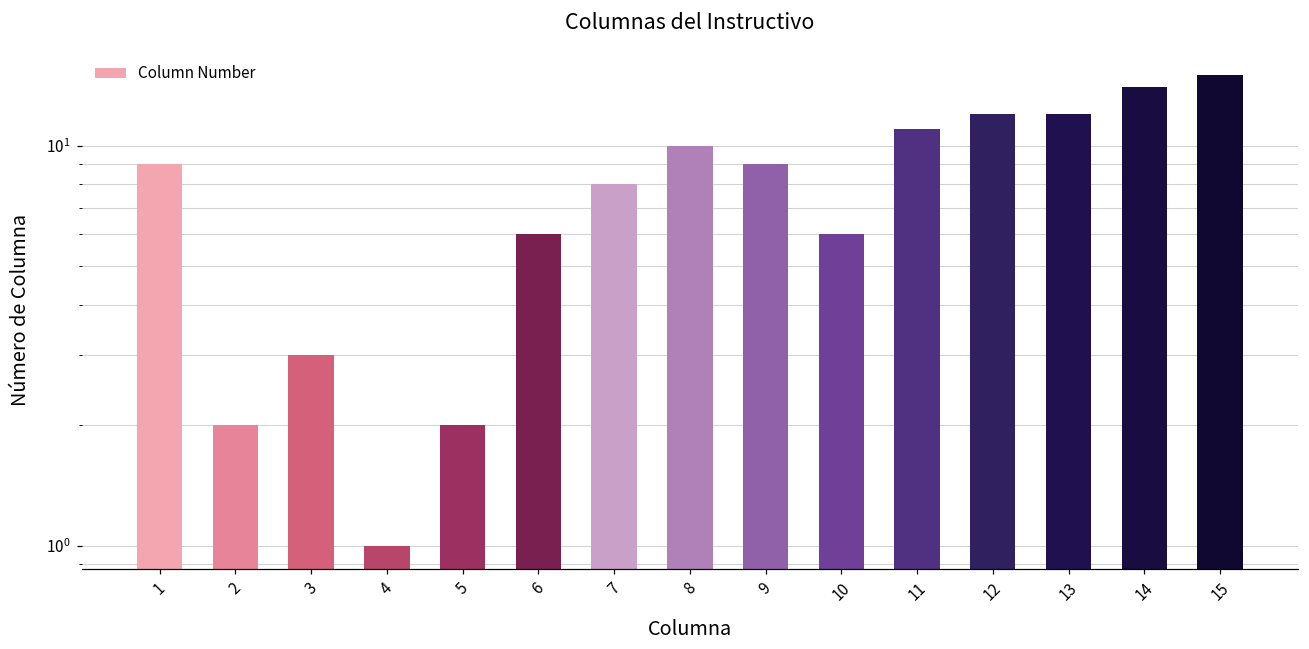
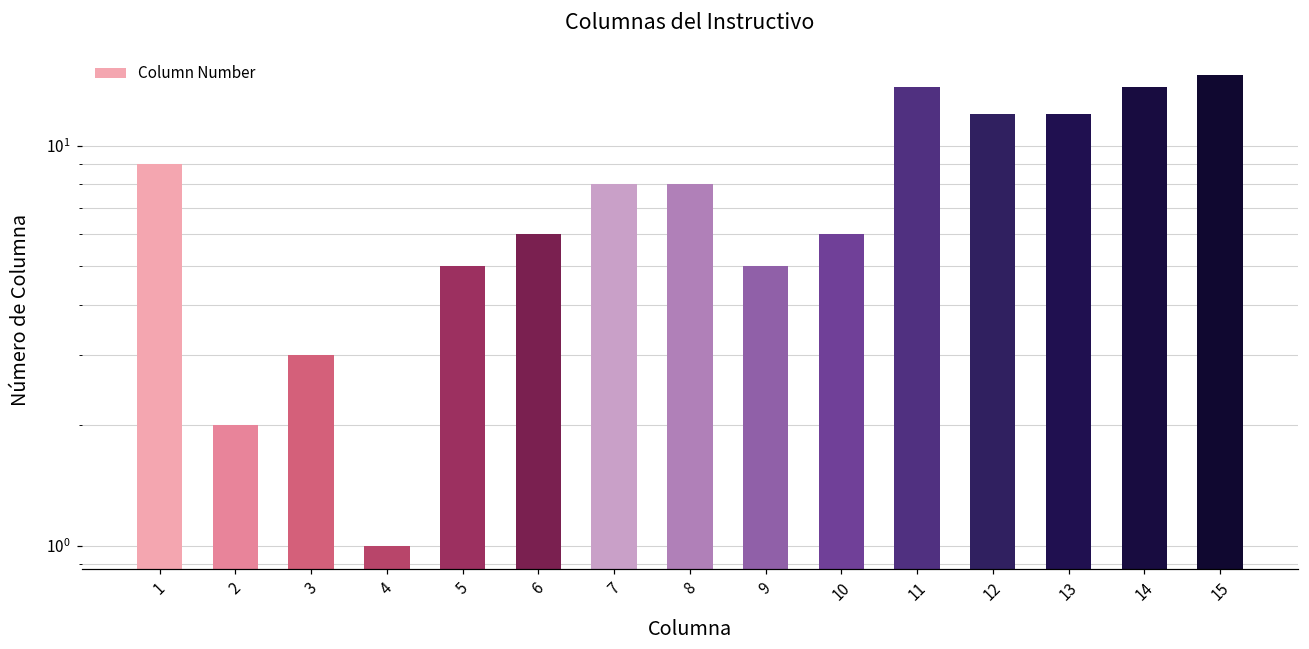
5: 2 -> 5
8: 10 -> 8
9: 9 -> 5
11: 11 -> 14
